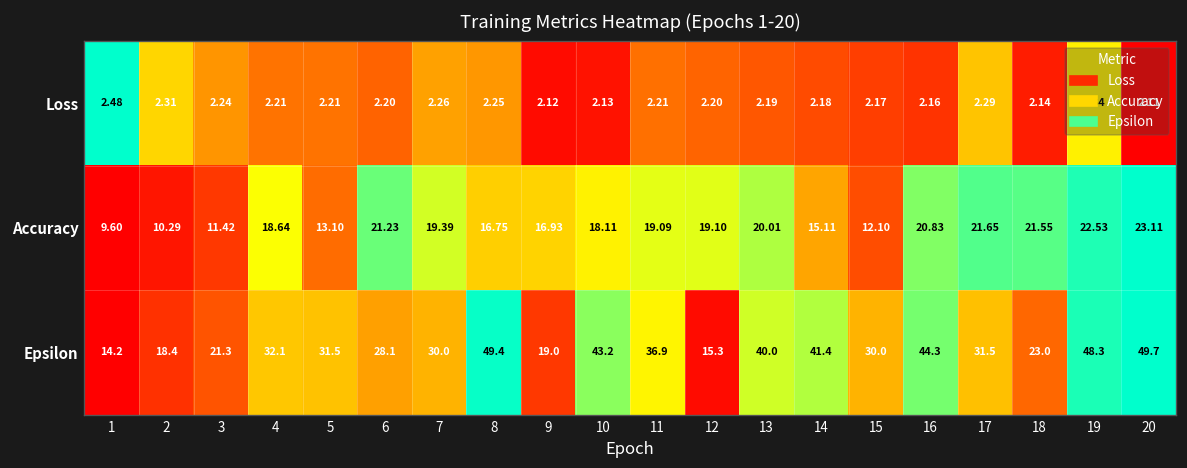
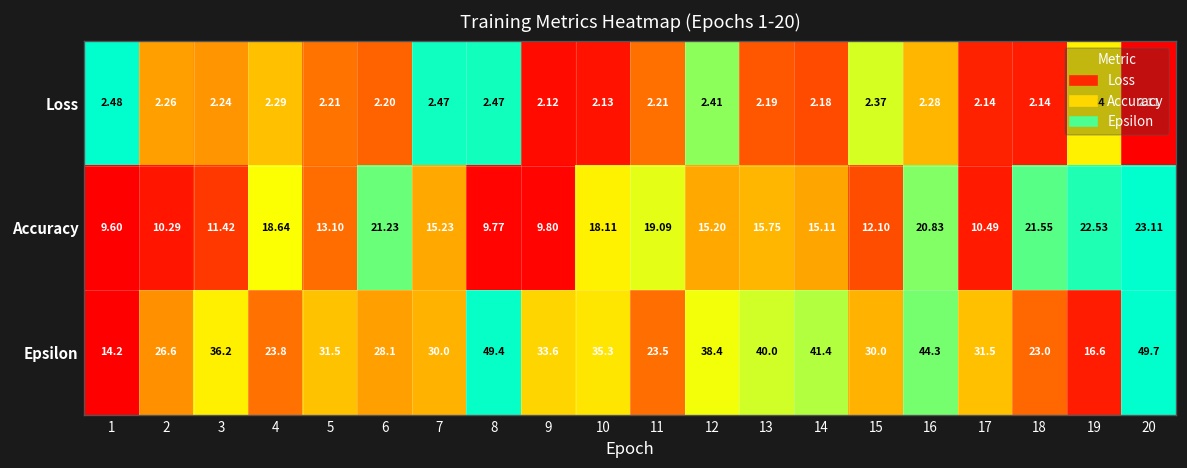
Loss, 2: 2.31 -> 2.26
Loss, 4: 2.21 -> 2.29
Loss, 7: 2.26 -> 2.47
Loss, 8: 2.25 -> 2.47
Loss, 12: 2.20 -> 2.41
Loss, 15: 2.17 -> 2.37
Loss, 16: 2.16 -> 2.28
Loss, 17: 2.29 -> 2.14
Accuracy, 7: 19.39 -> 15.23
Accuracy, 8: 16.75 -> 9.77
Accuracy, 9: 16.93 -> 9.80
Accuracy, 12: 19.10 -> 15.20
Accuracy, 13: 20.01 -> 15.75
Accuracy, 17: 21.65 -> 10.49
Epsilon, 2: 18.4 -> 26.6
Epsilon, 3: 21.3 -> 36.2
Epsilon, 4: 32.1 -> 23.8
Epsilon, 9: 19.0 -> 33.6
Epsilon, 10: 43.2 -> 35.3
Epsilon, 11: 36.9 -> 23.5
Epsilon, 12: 15.3 -> 38.4
Epsilon, 19: 48.3 -> 16.6
